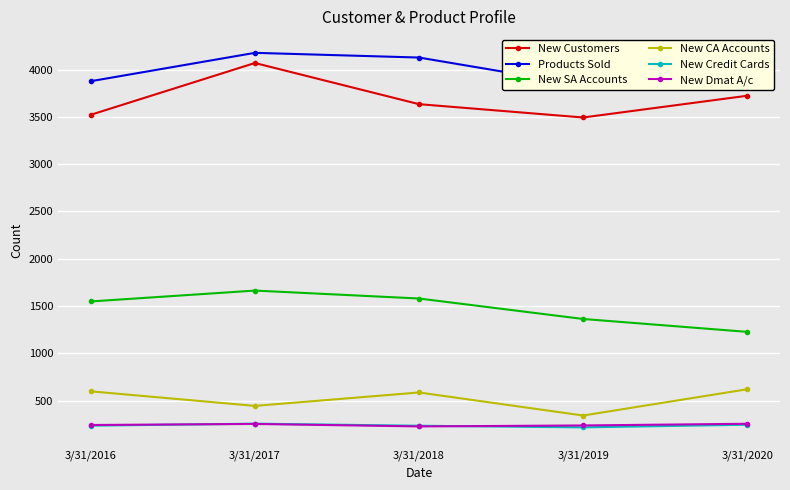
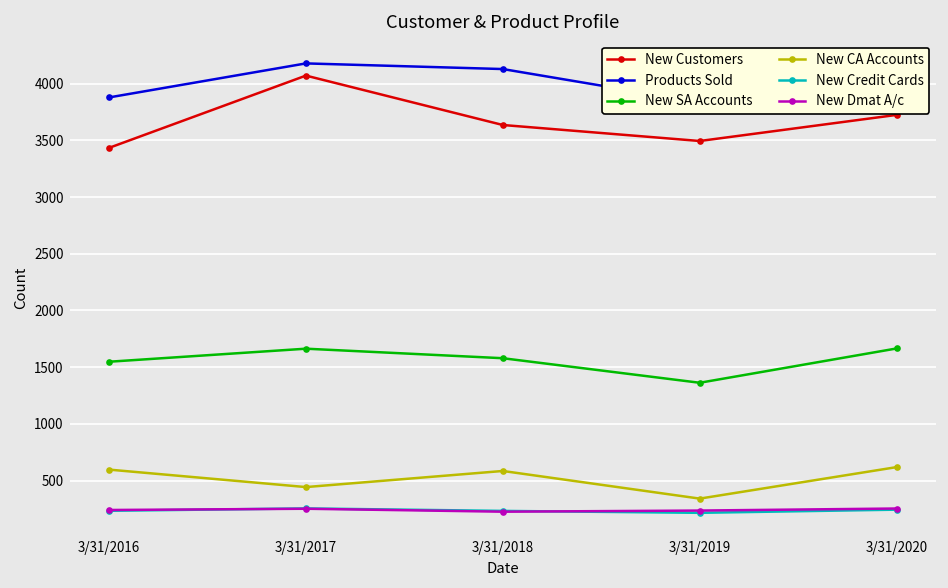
New Customers, 3/31/2016: 3500 -> 3400
New SA Accounts, 3/31/2020: 1200 -> 1700
